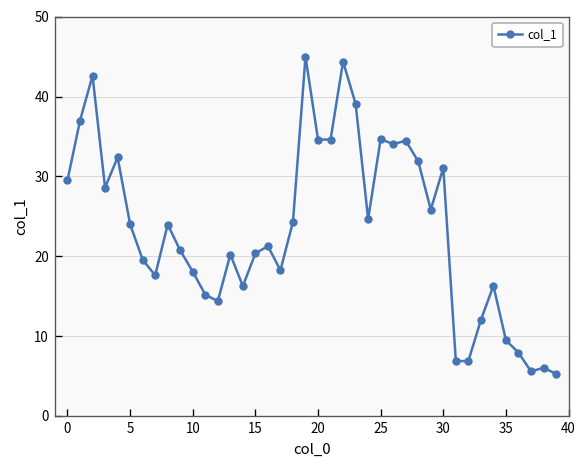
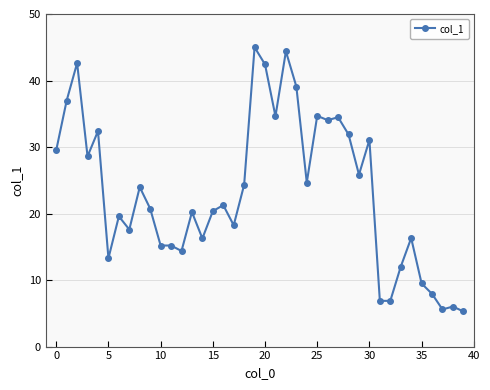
5: 24 -> 13
10: 18 -> 15
20: 35 -> 42
